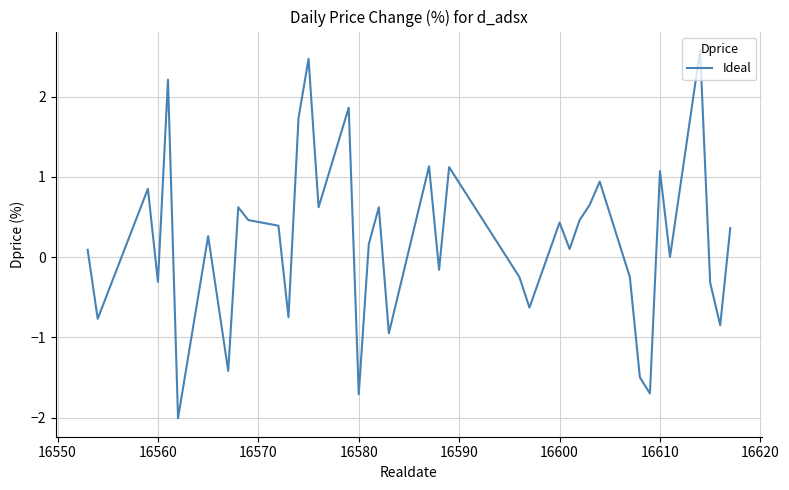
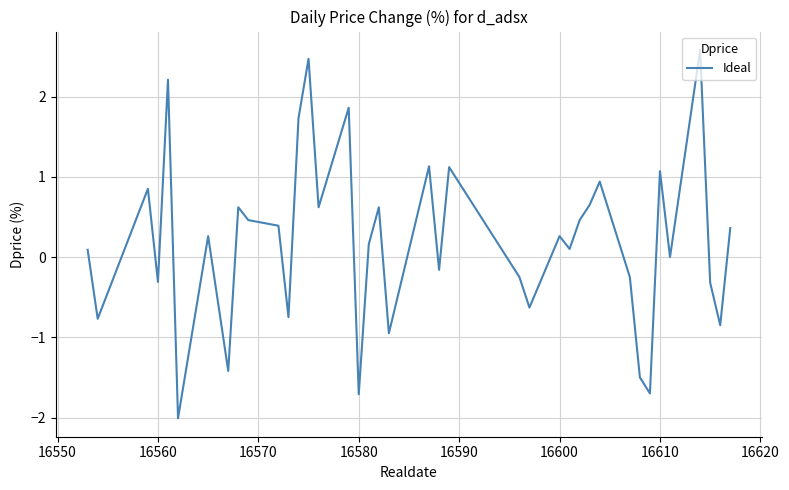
16600: 0.4 -> 0.3
